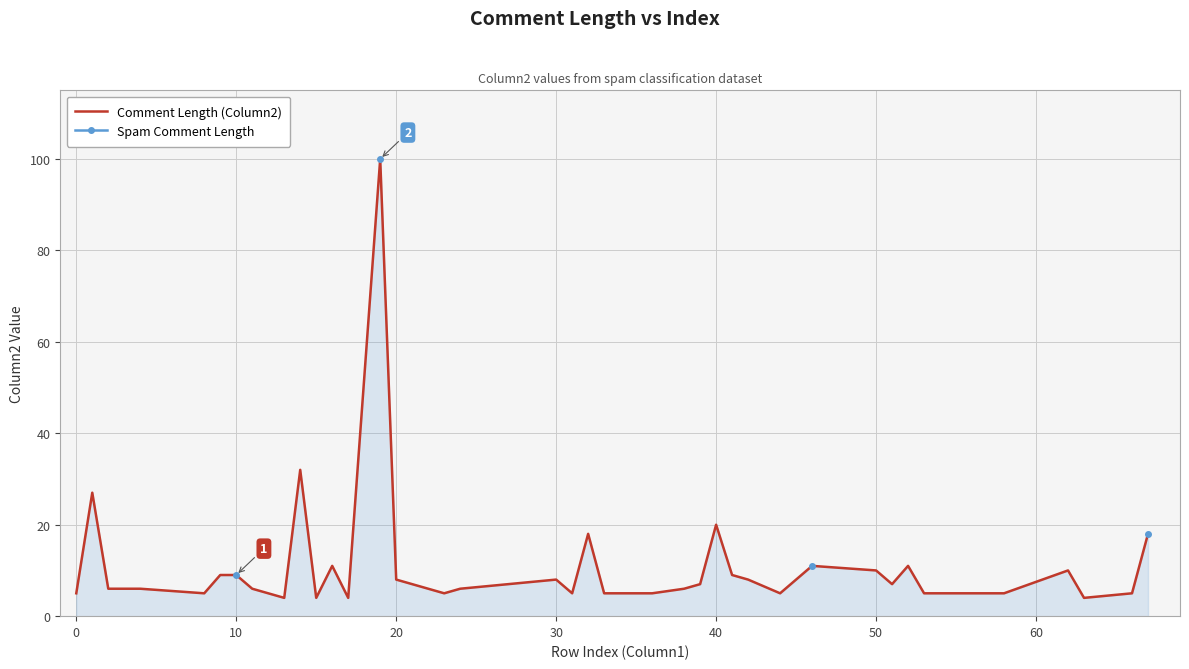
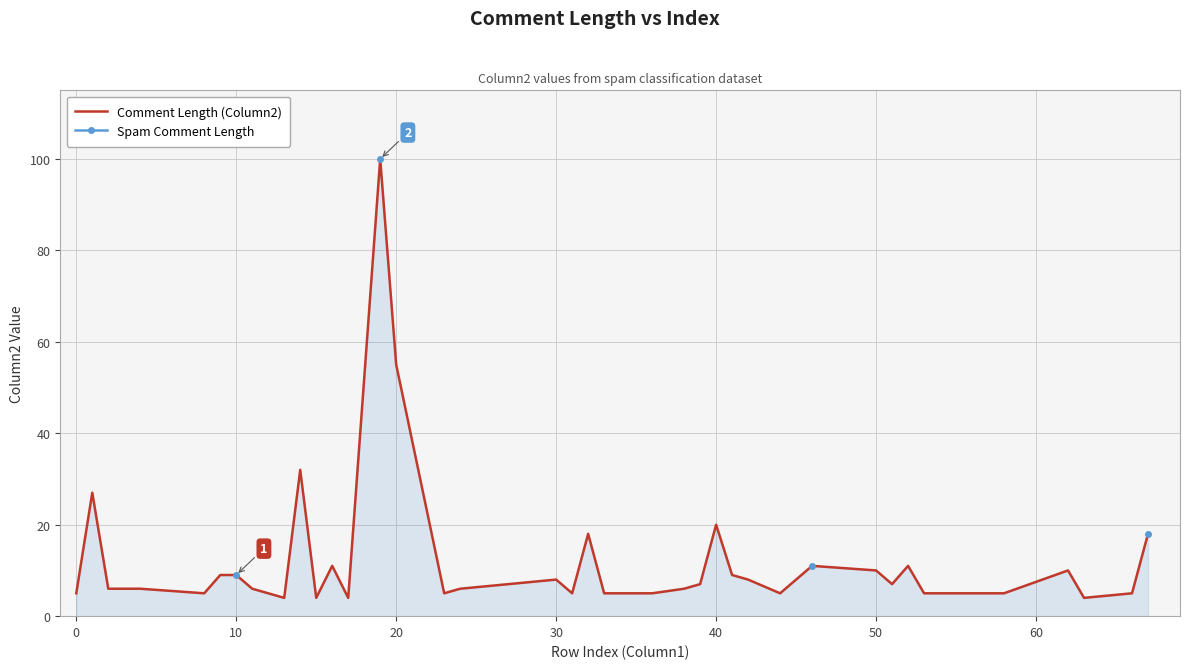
Comment Length (Column2), 20: 8 -> 55
